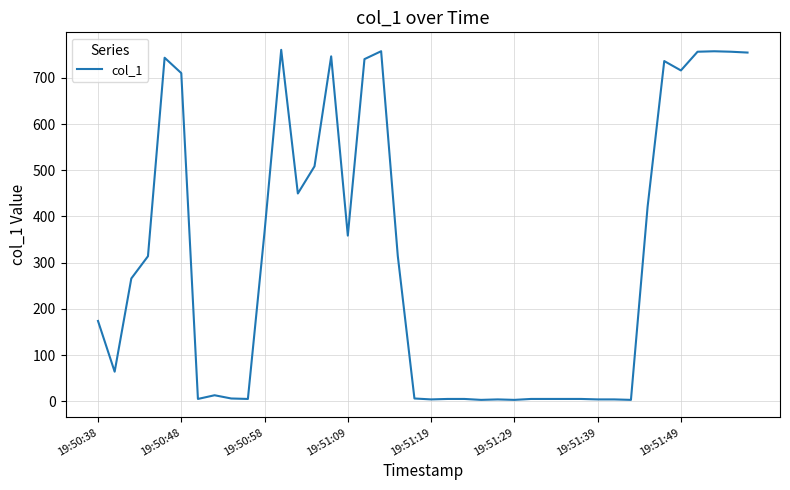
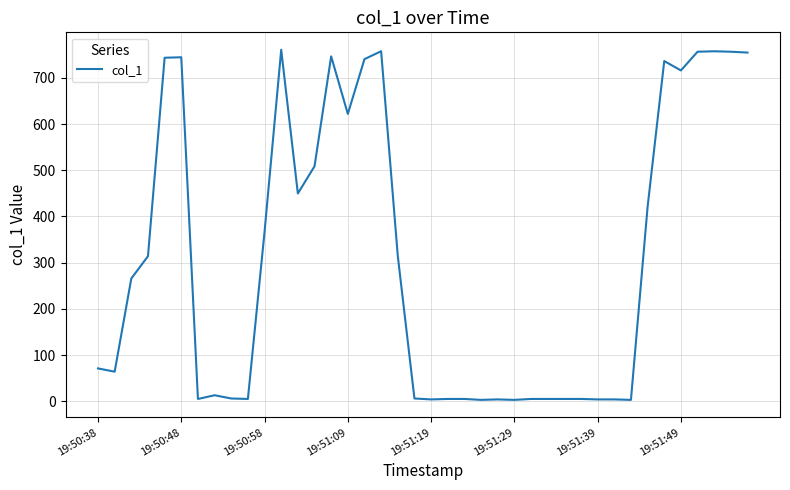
19:50:38: 170 -> 70
19:50:48: 710 -> 740
19:51:09: 360 -> 620
